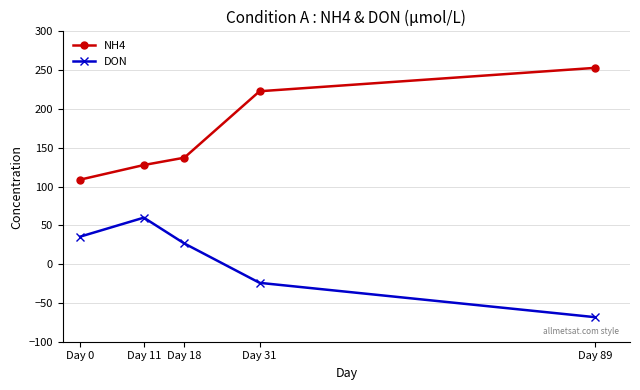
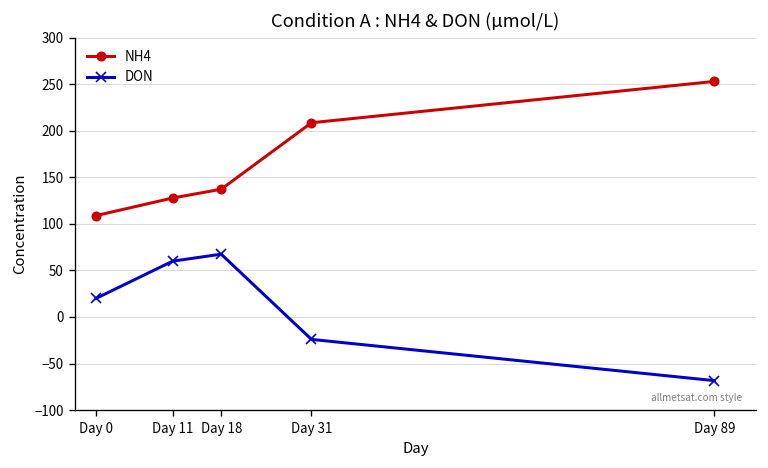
DON, Day 0: 40 -> 20
DON, Day 18: 30 -> 70
NH4, Day 31: 220 -> 210
